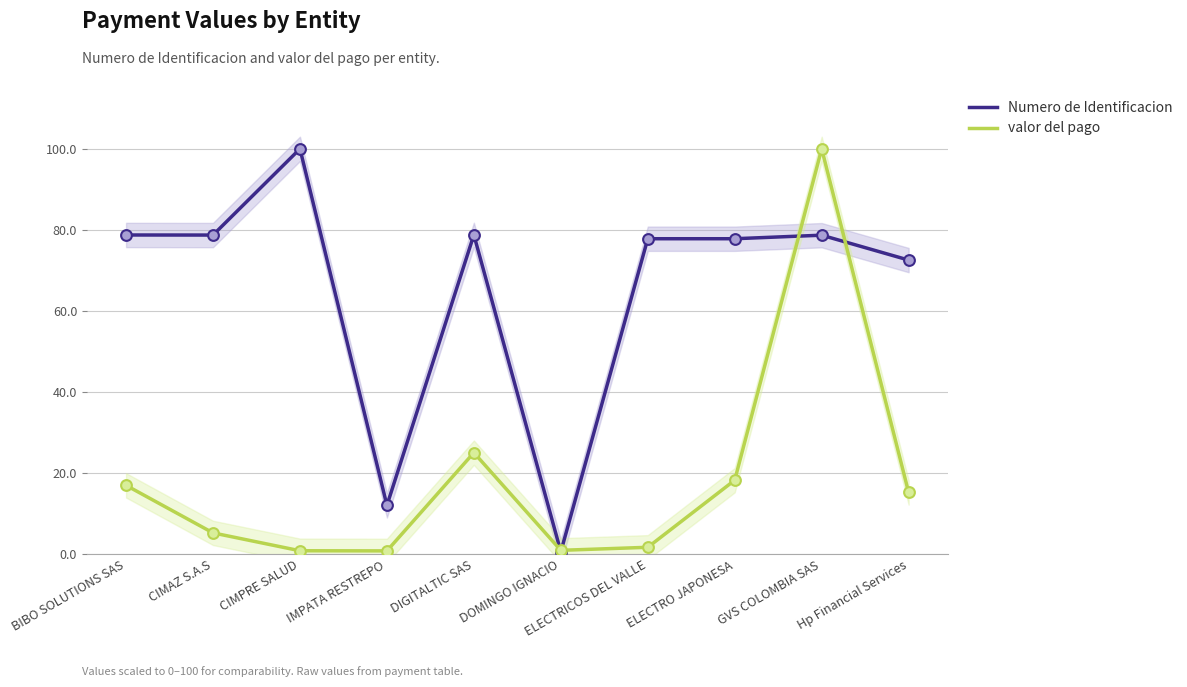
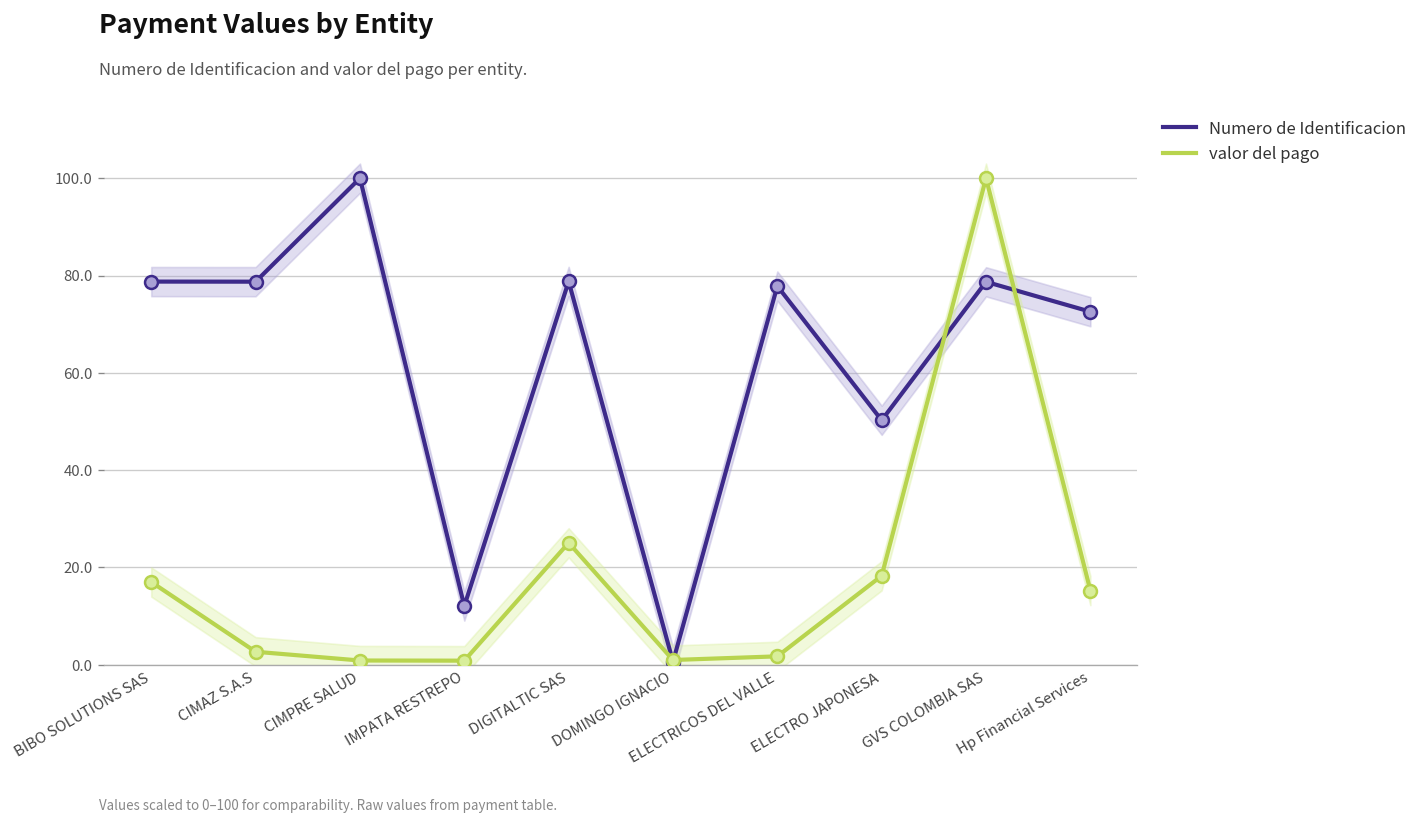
valor del pago, CIMAZ S.A.S: 5 -> 3
Numero de Identificacion, ELECTRO JAPONESA: 78 -> 50
